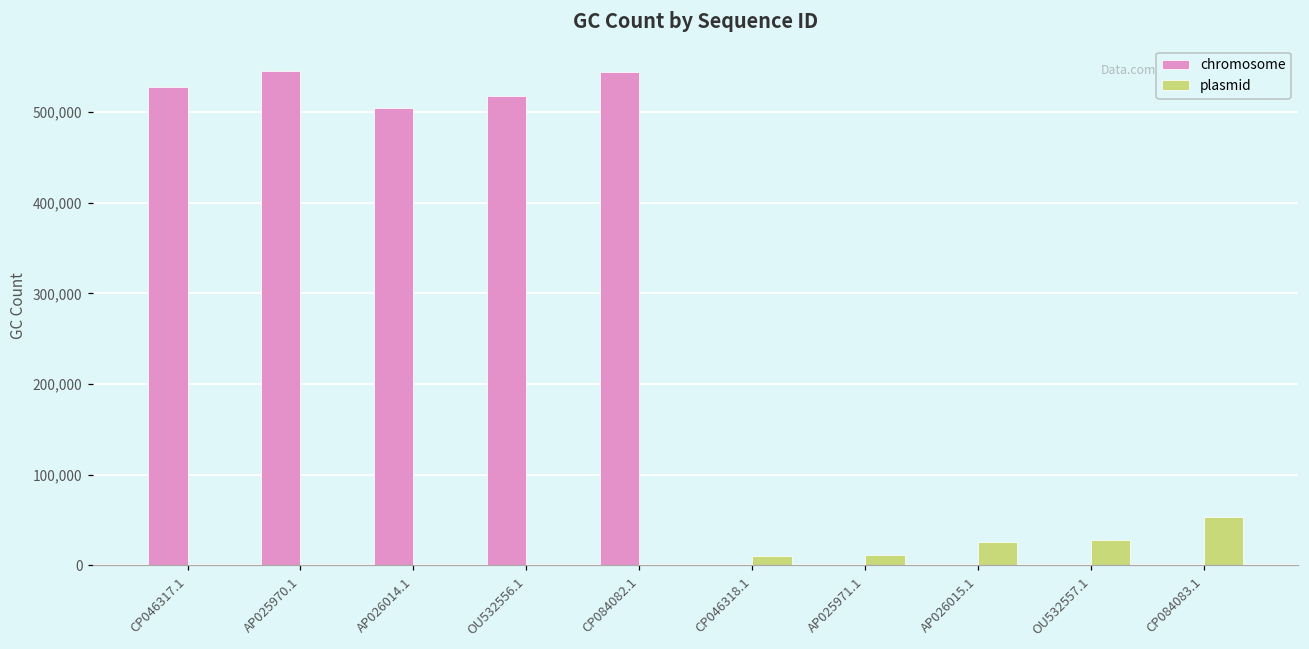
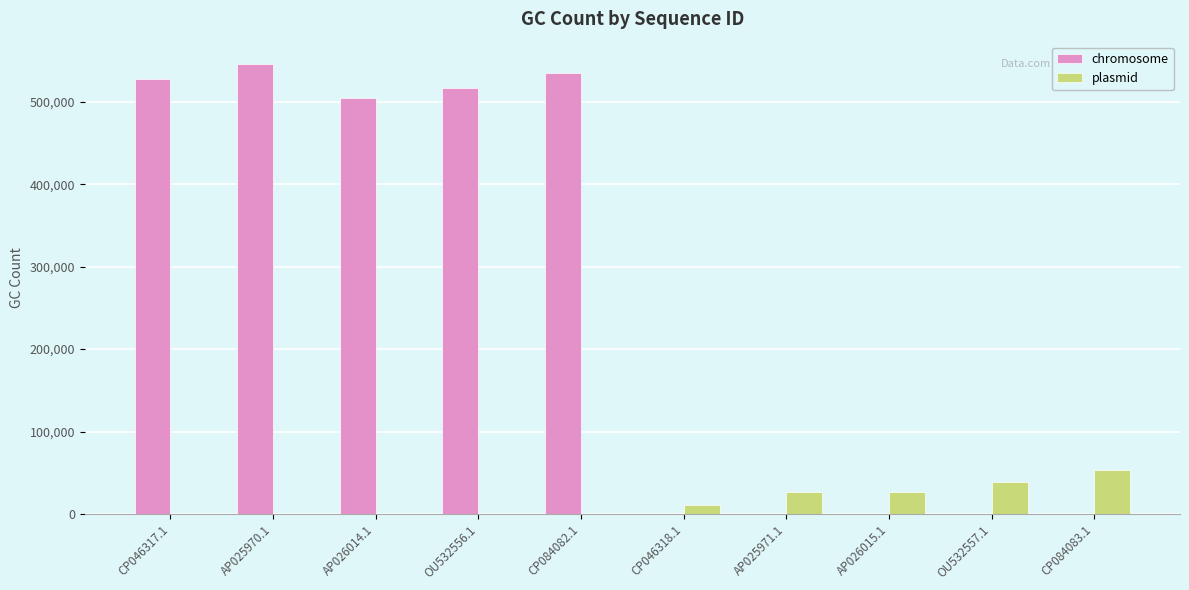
chromosome, CP084082.1: 540,000 -> 530,000
plasmid, AP025971.1: 10,000 -> 30,000
plasmid, OU532557.1: 30,000 -> 40,000
